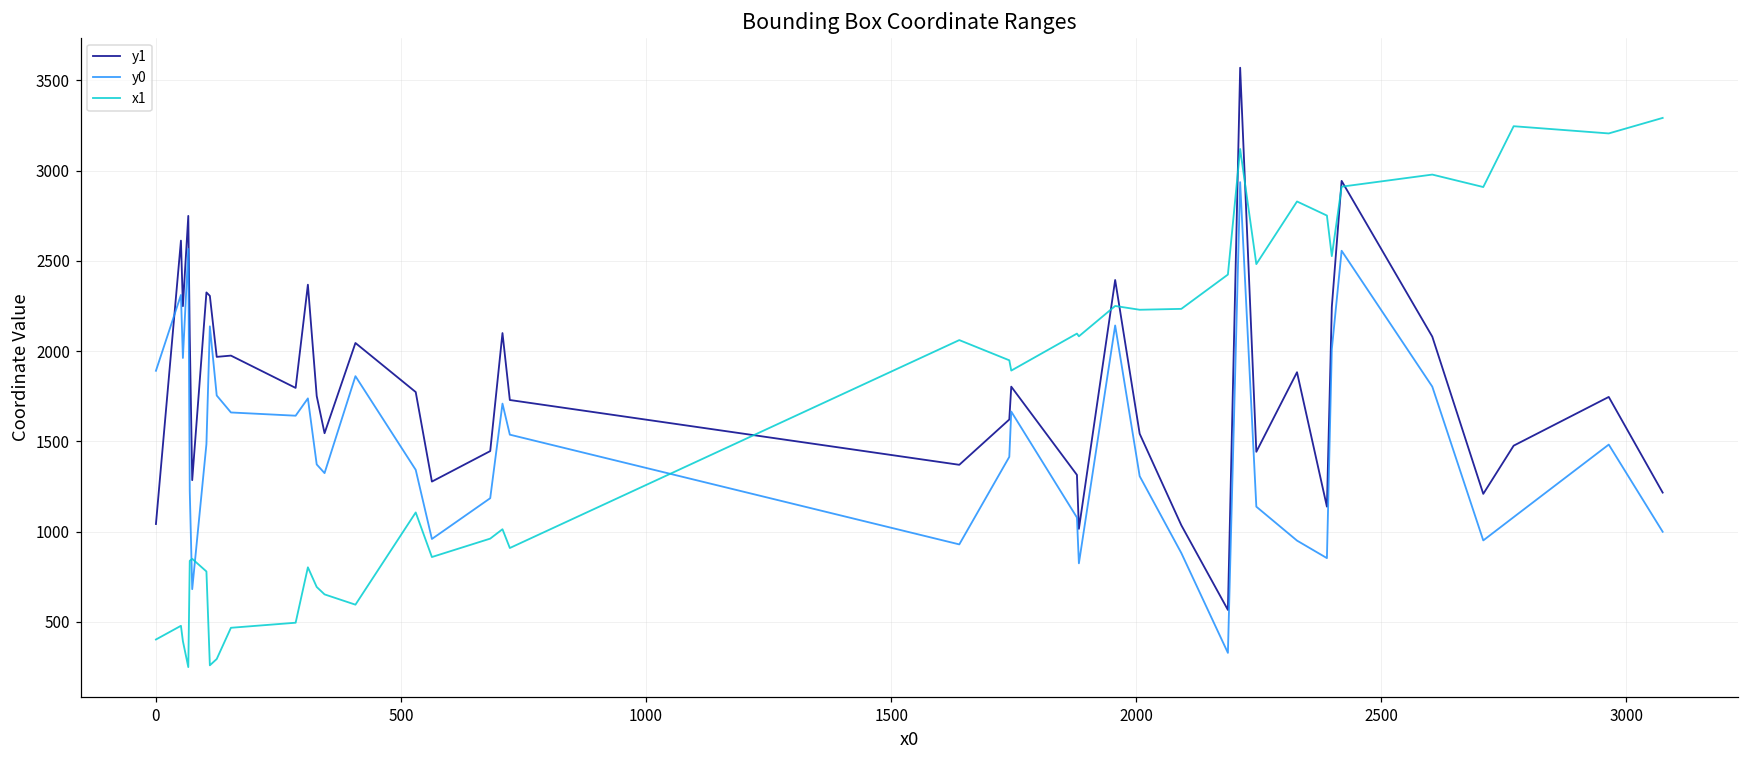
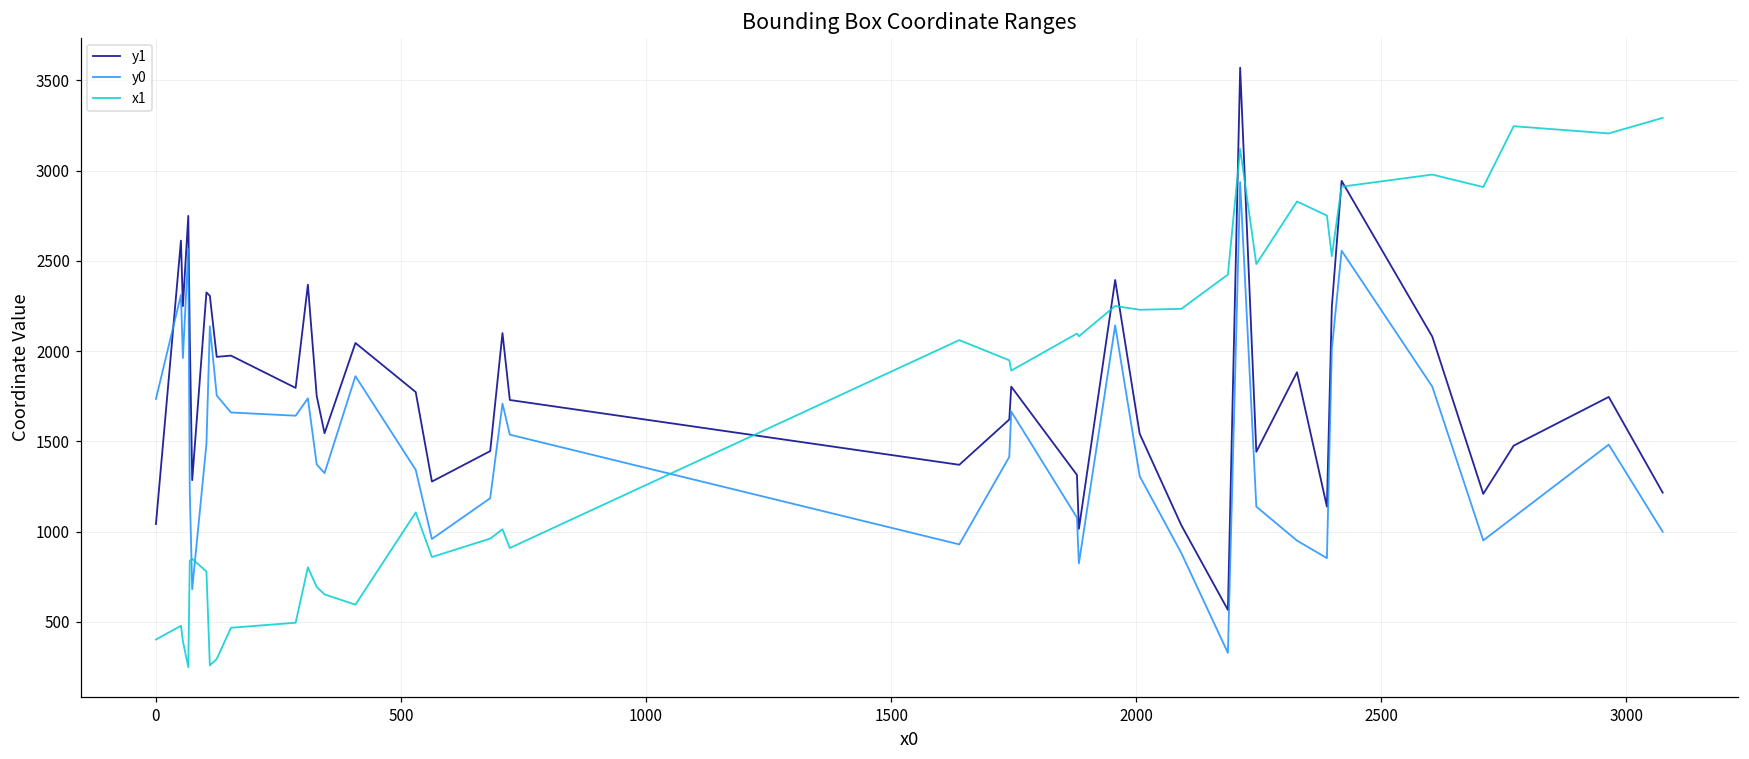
y0, 0: 1890 -> 1740
